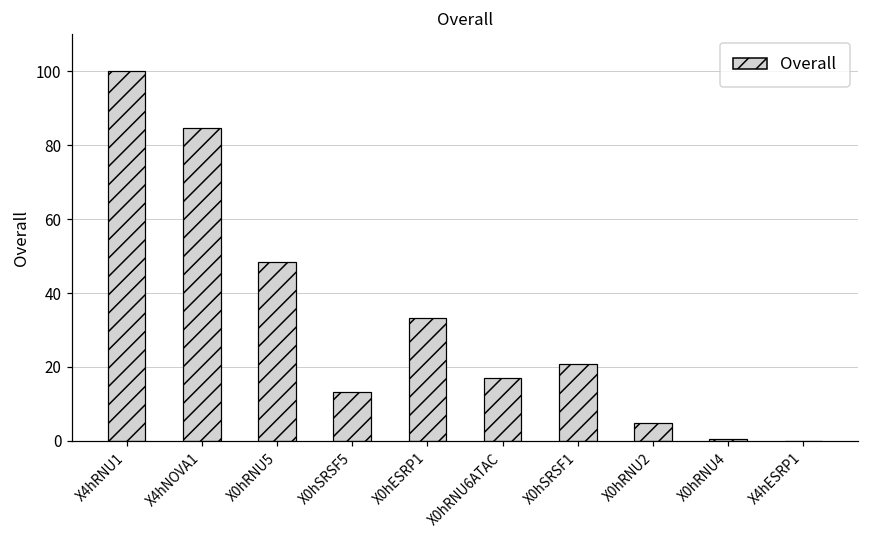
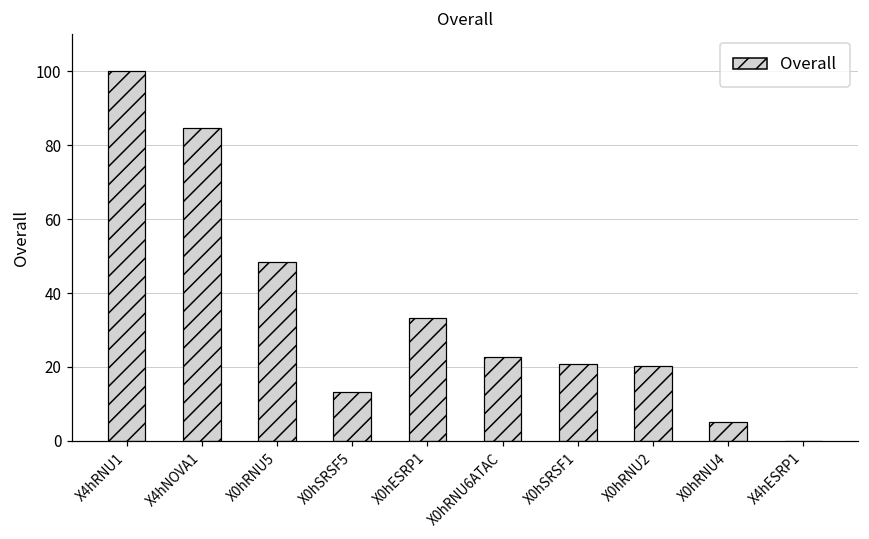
X0hRNU6ATAC: 17 -> 23
X0hRNU2: 5 -> 20
X0hRNU4: 0 -> 5
